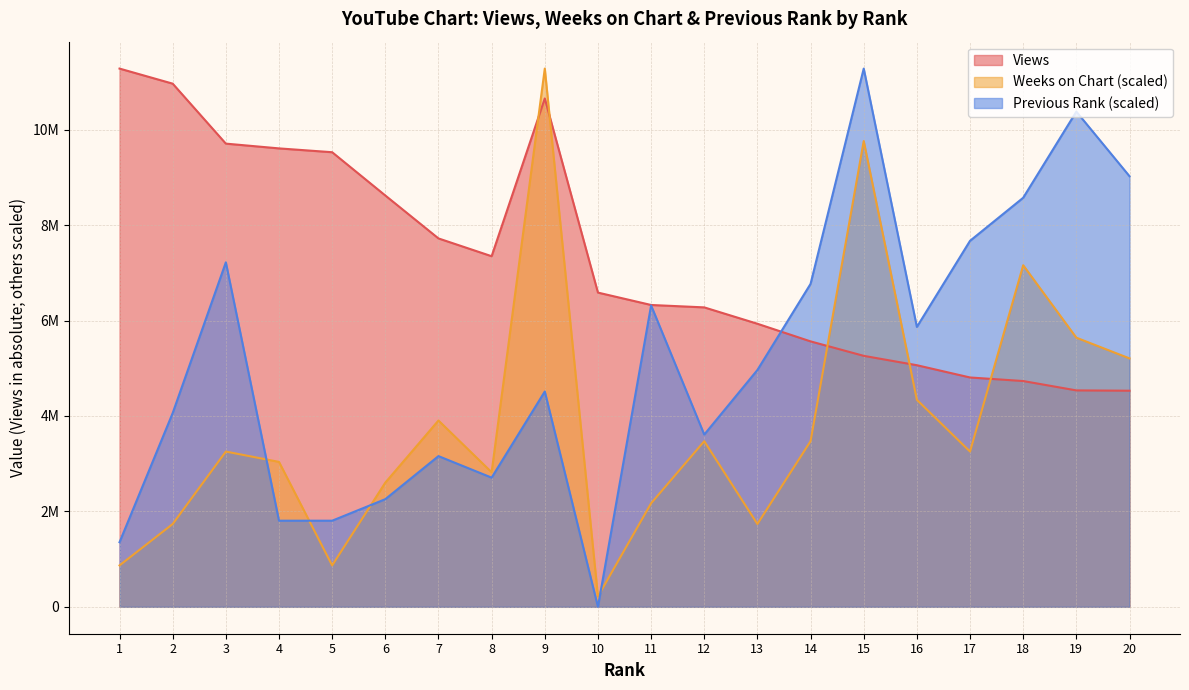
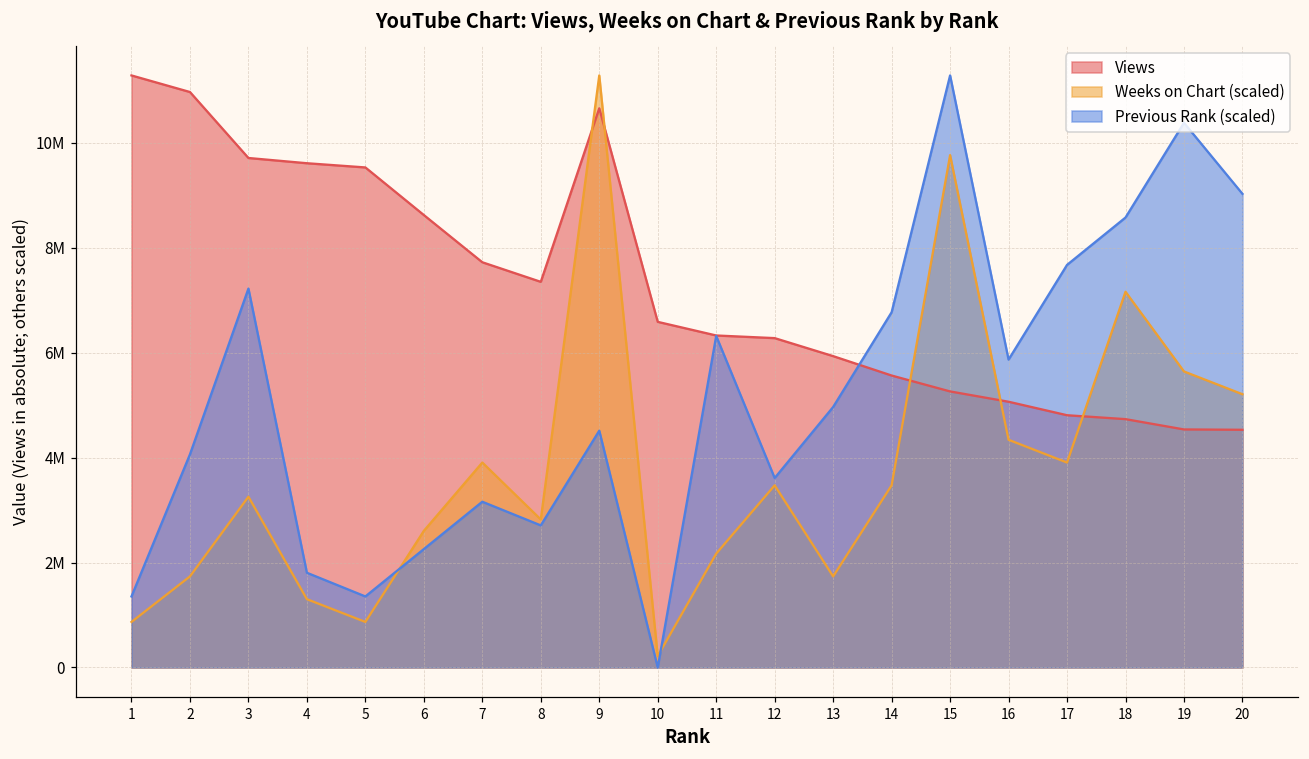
Weeks on Chart (scaled), 4: 3000000 -> 1300000
Previous Rank (scaled), 5: 1800000 -> 1400000
Weeks on Chart (scaled), 17: 3300000 -> 3900000
